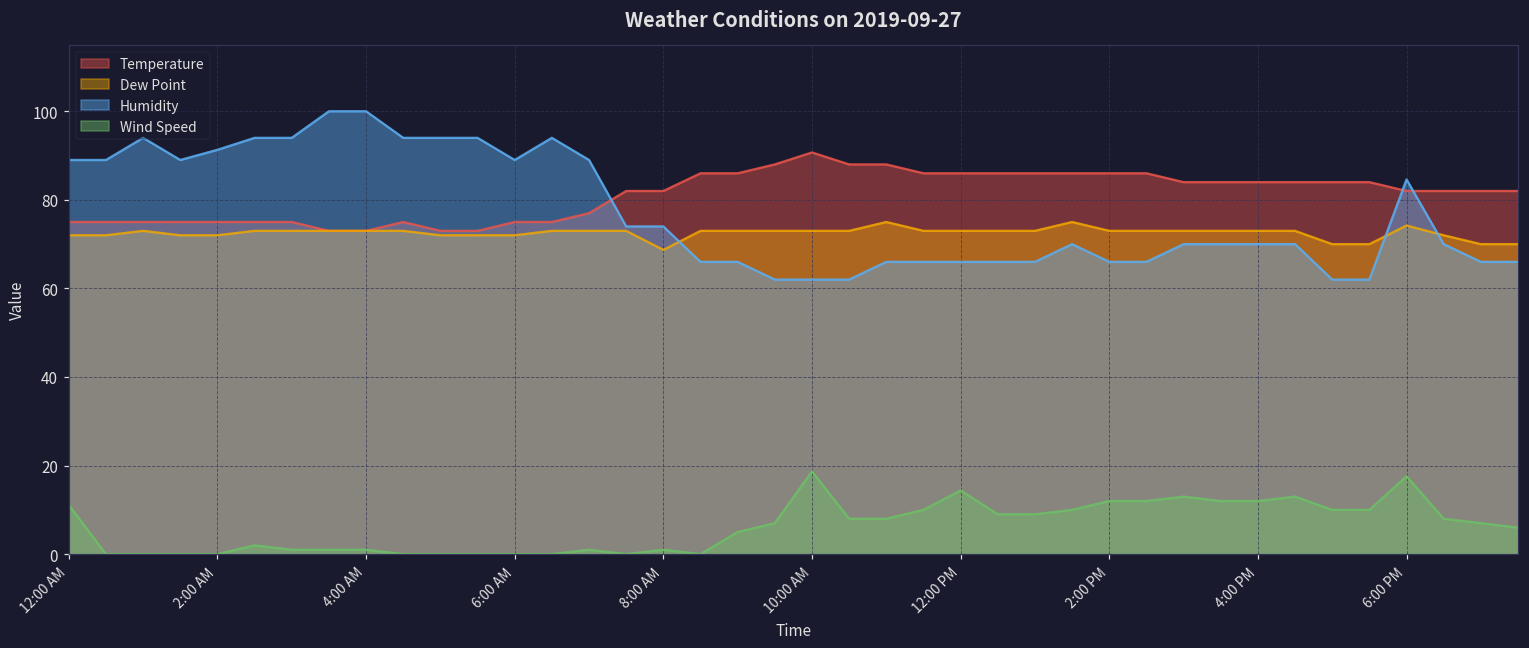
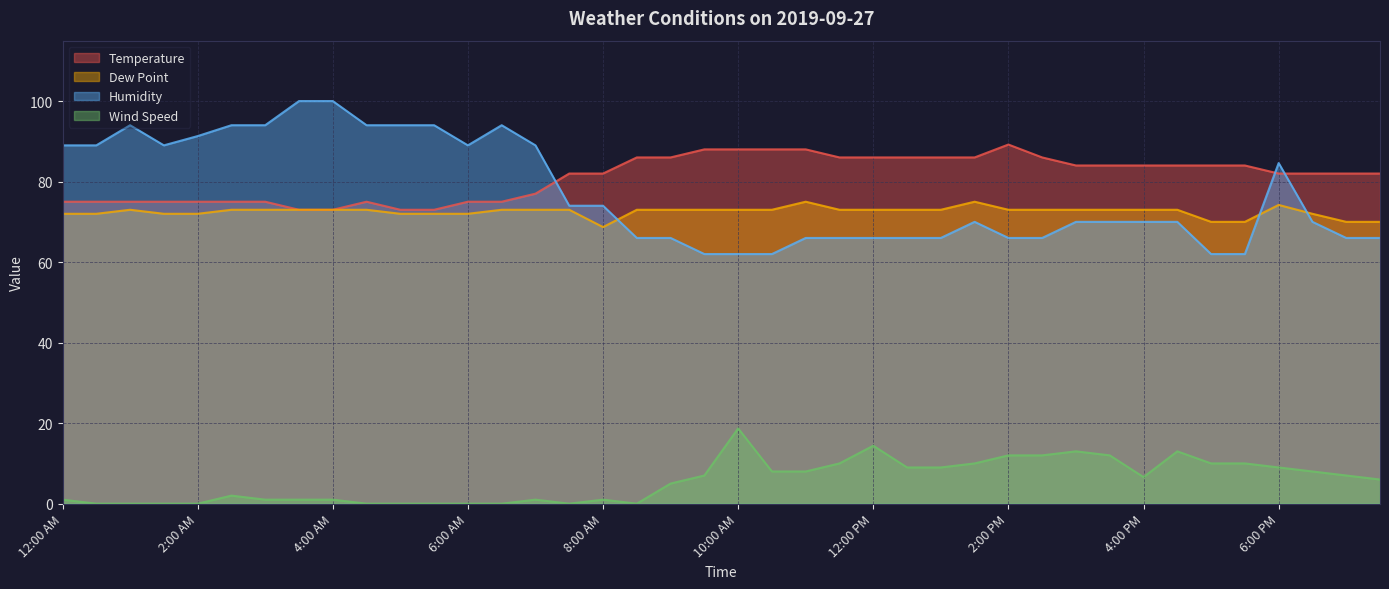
Wind Speed, 12:00 AM: 11 -> 1
Temperature, 10:00 AM: 91 -> 88
Temperature, 2:00 PM: 86 -> 89
Wind Speed, 4:00 PM: 12 -> 7
Wind Speed, 6:00 PM: 18 -> 9
